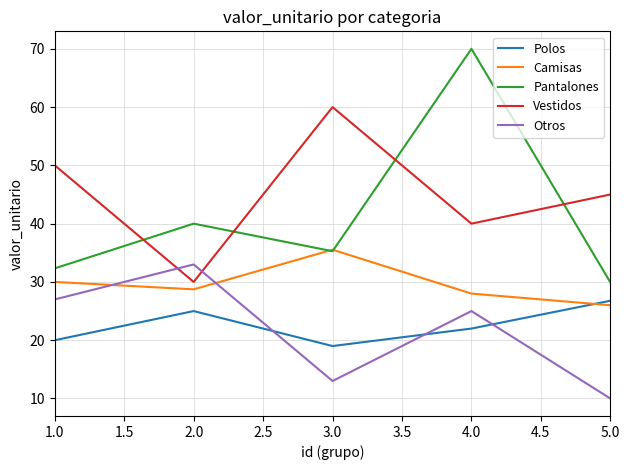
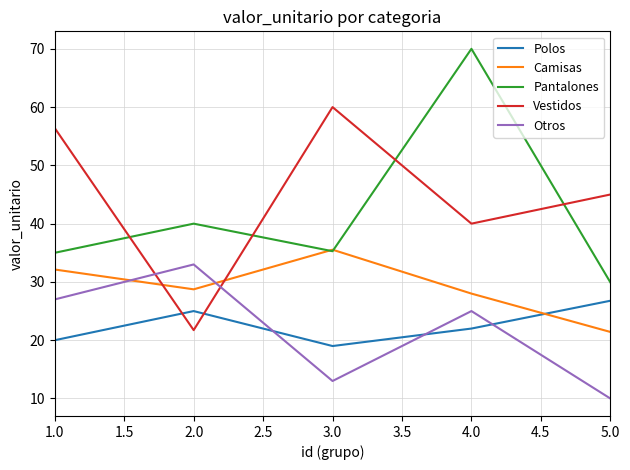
Camisas, 1.0: 30 -> 32
Pantalones, 1.0: 32 -> 35
Vestidos, 1.0: 50 -> 56
Vestidos, 2.0: 30 -> 22
Camisas, 5.0: 26 -> 21
